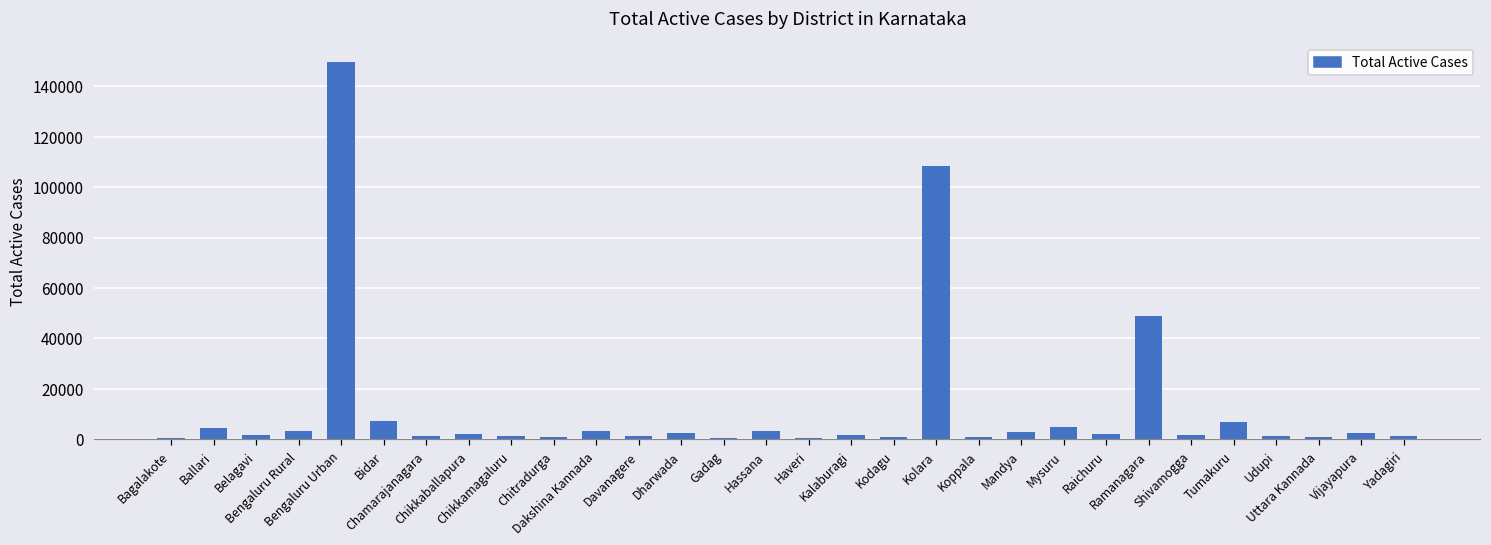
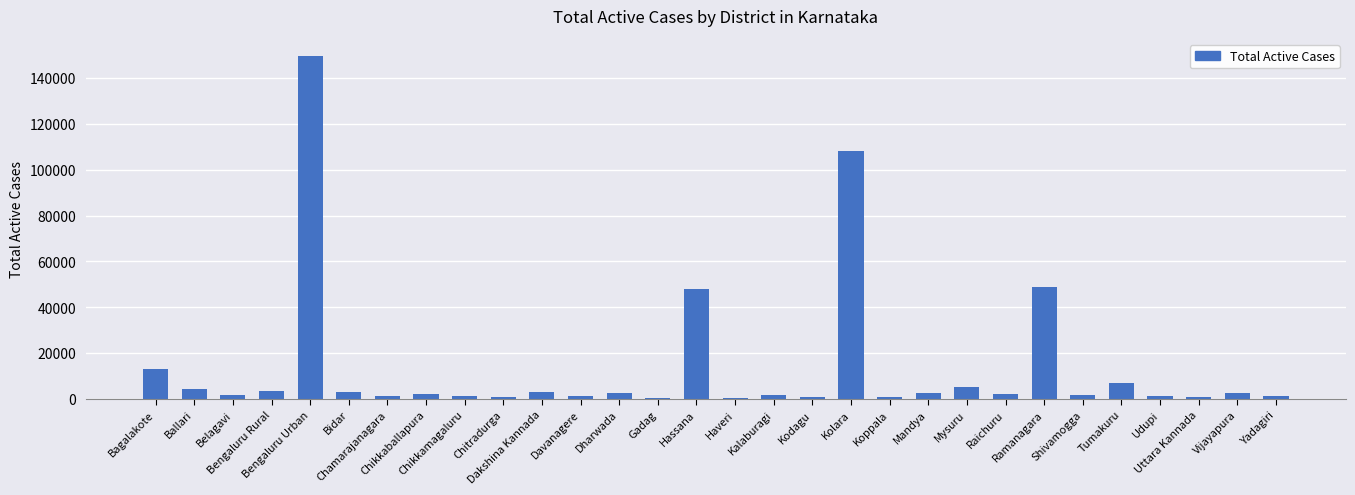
Bagalakote: 1000 -> 13000
Bidar: 7000 -> 3000
Hassana: 3000 -> 48000
